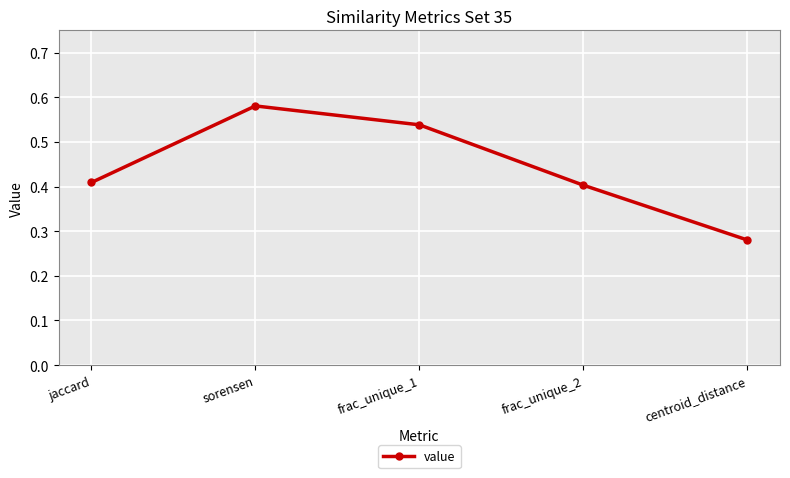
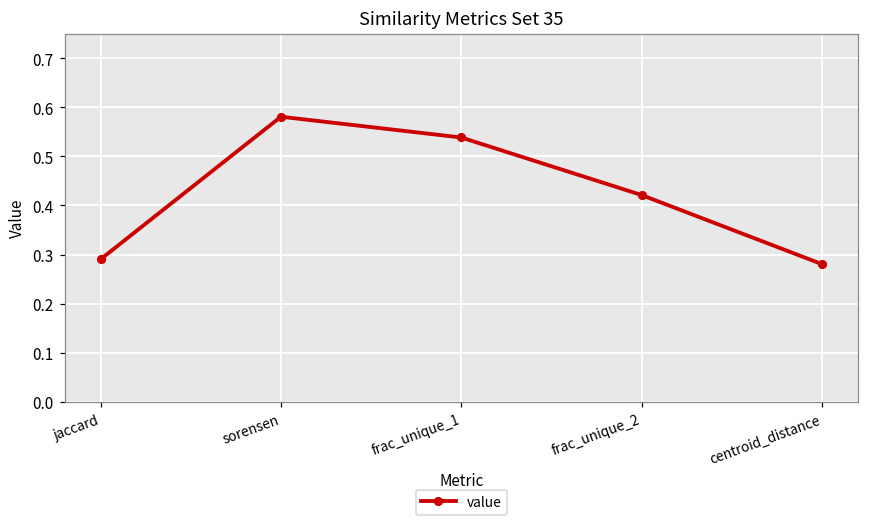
jaccard: 0.41 -> 0.29
frac_unique_2: 0.40 -> 0.42
